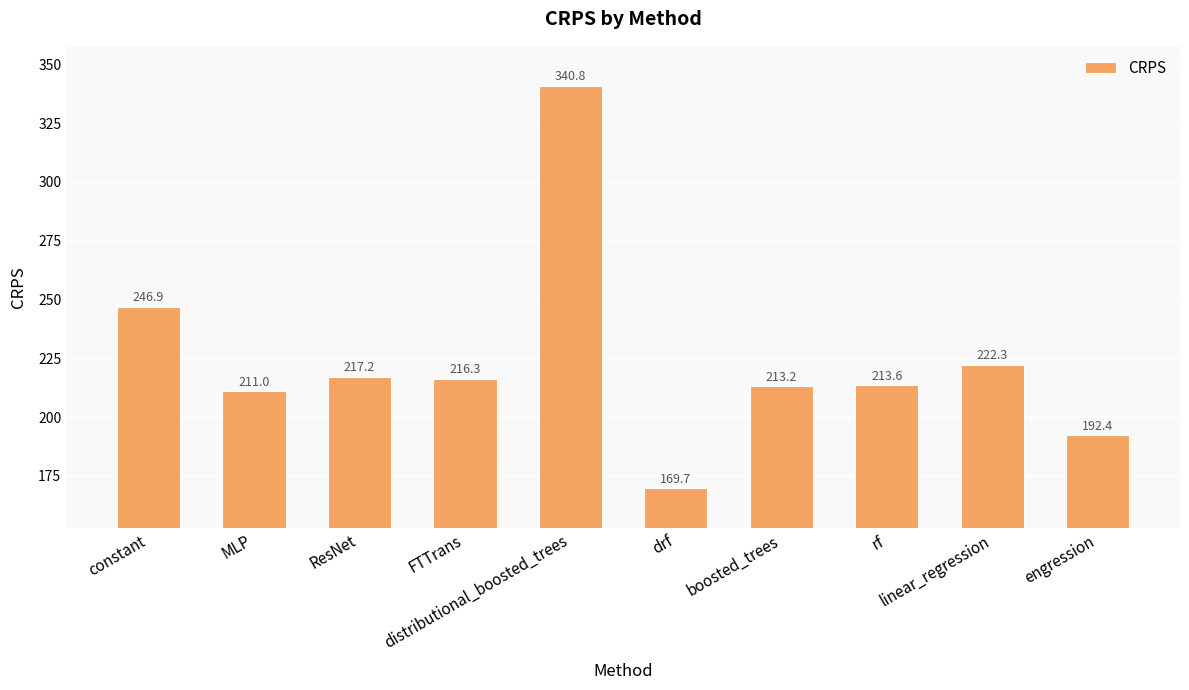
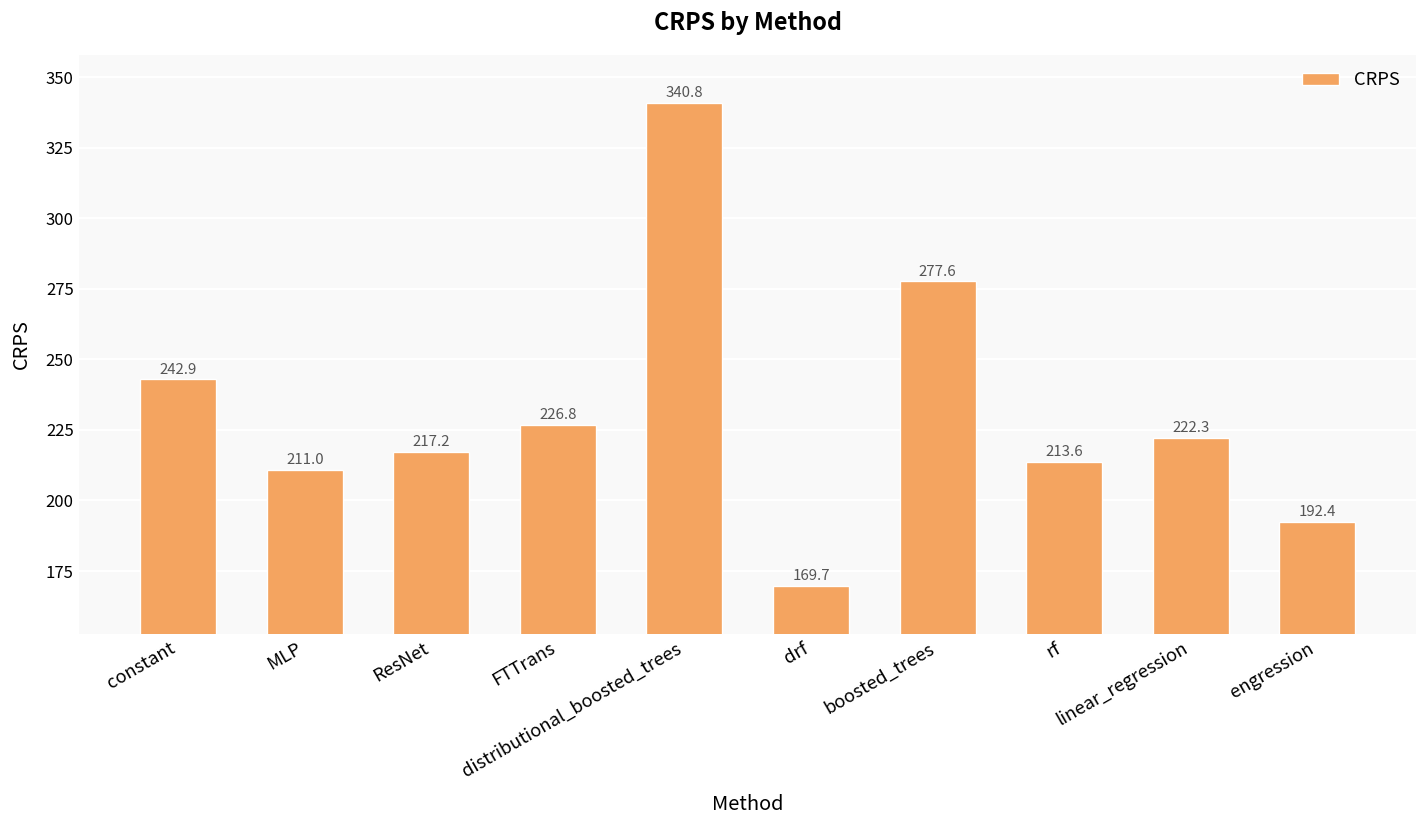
constant: 246.9 -> 242.9
FTTrans: 216.3 -> 226.8
boosted_trees: 213.2 -> 277.6
